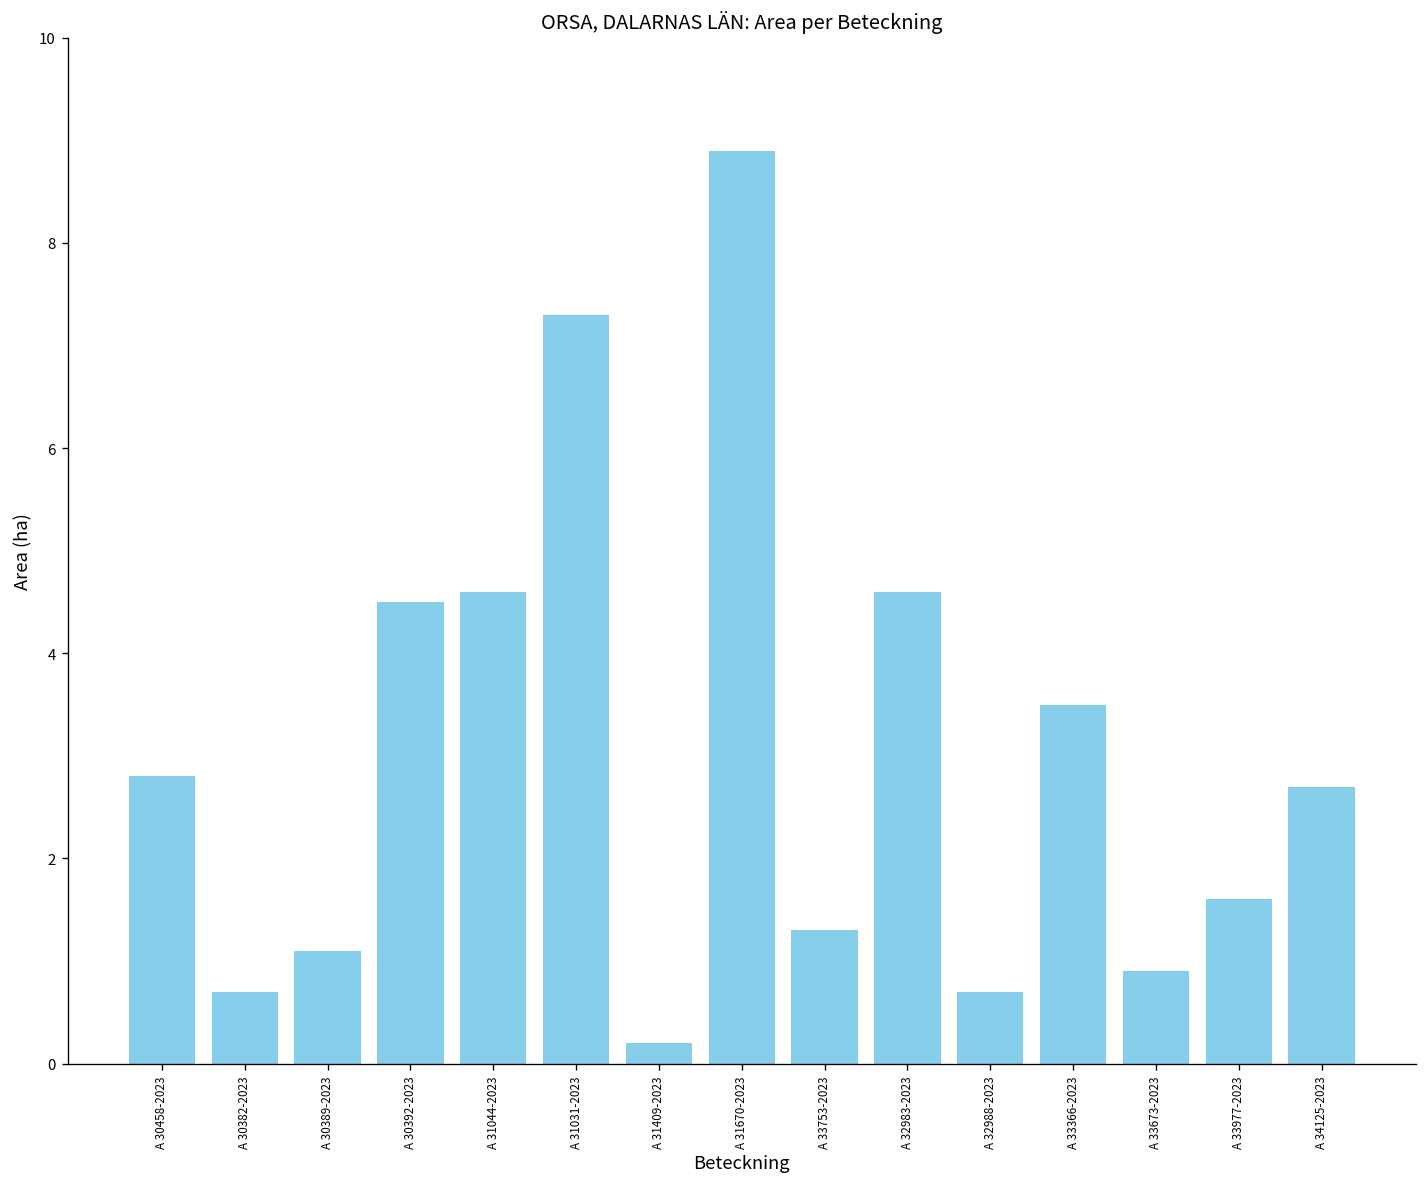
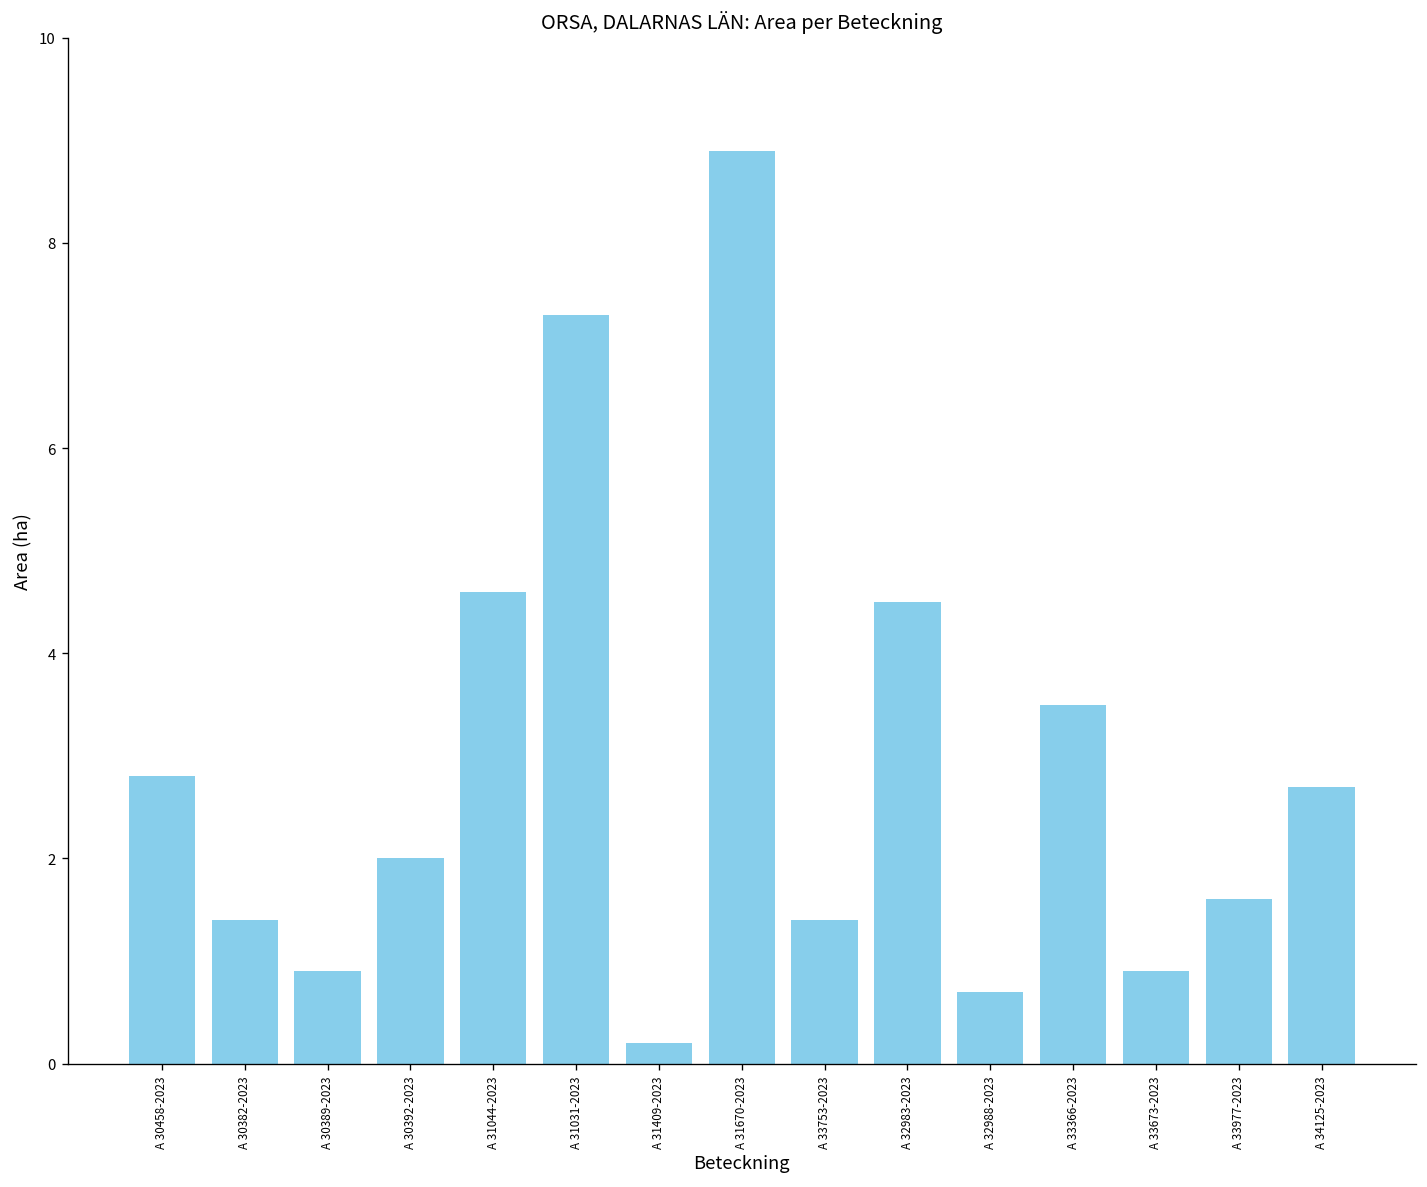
A 30382-2023: 0.7 -> 1.4
A 30389-2023: 1.1 -> 0.9
A 30392-2023: 4.5 -> 2.0
A 33753-2023: 1.3 -> 1.4
A 32983-2023: 4.6 -> 4.5
